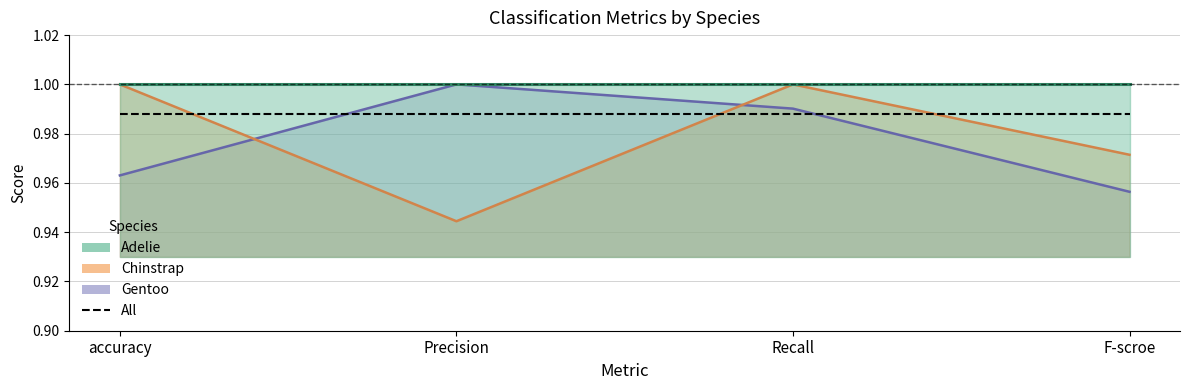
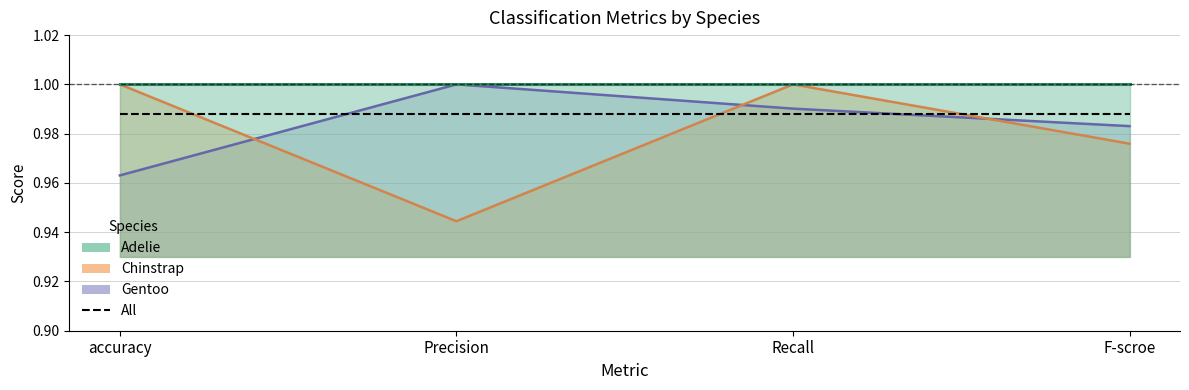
Gentoo, F-scroe: 0.956 -> 0.983
Chinstrap, F-scroe: 0.971 -> 0.976
